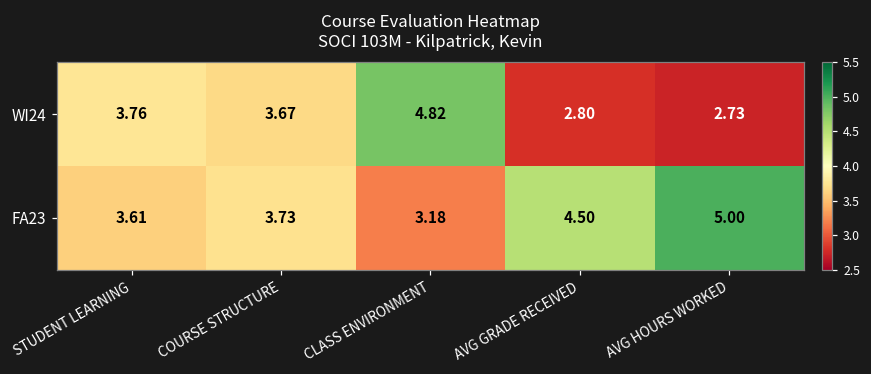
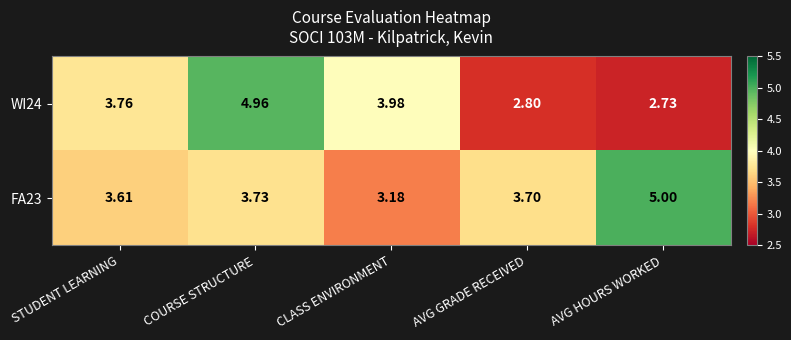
WI24, COURSE STRUCTURE: 3.67 -> 4.96
WI24, CLASS ENVIRONMENT: 4.82 -> 3.98
FA23, AVG GRADE RECEIVED: 4.50 -> 3.70
